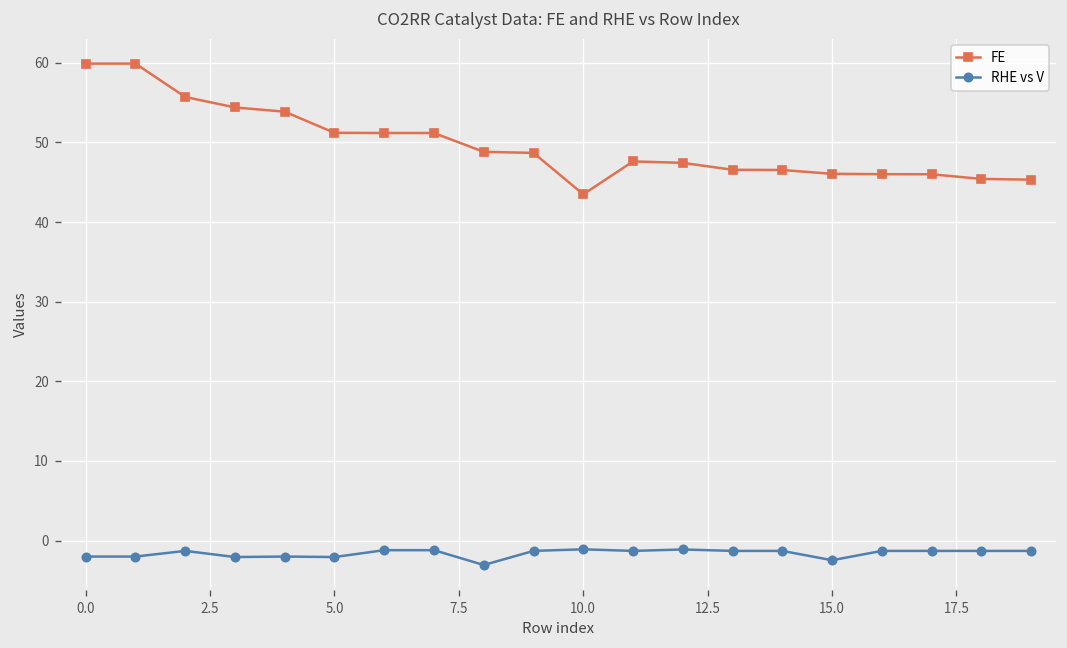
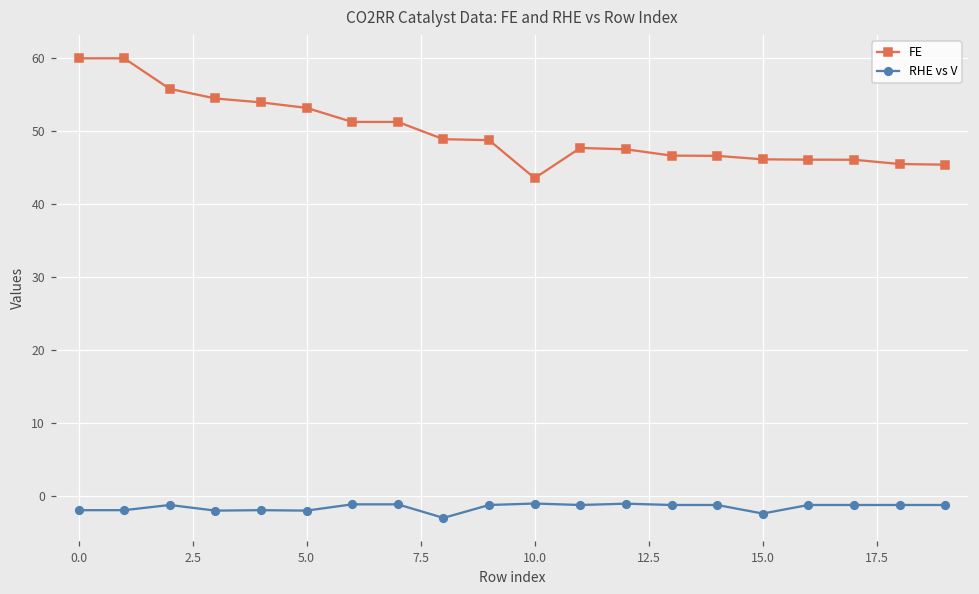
FE, 5.0: 51 -> 53
